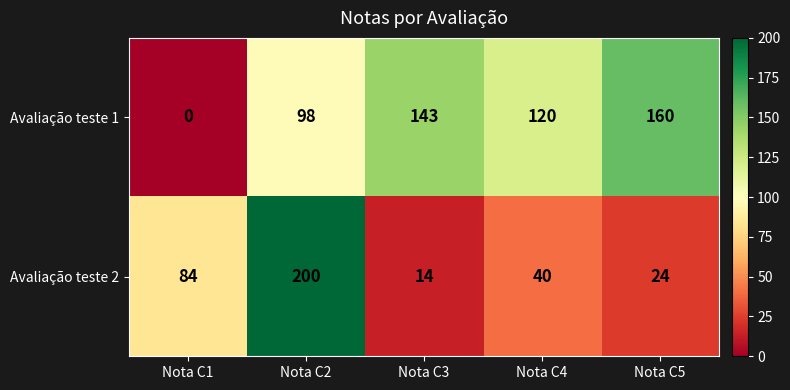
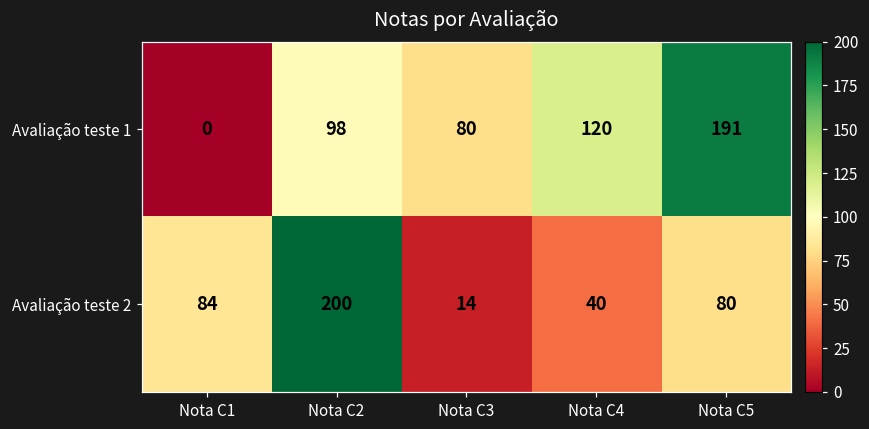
Avaliação teste 1, Nota C3: 143 -> 80
Avaliação teste 1, Nota C5: 160 -> 191
Avaliação teste 2, Nota C5: 24 -> 80
